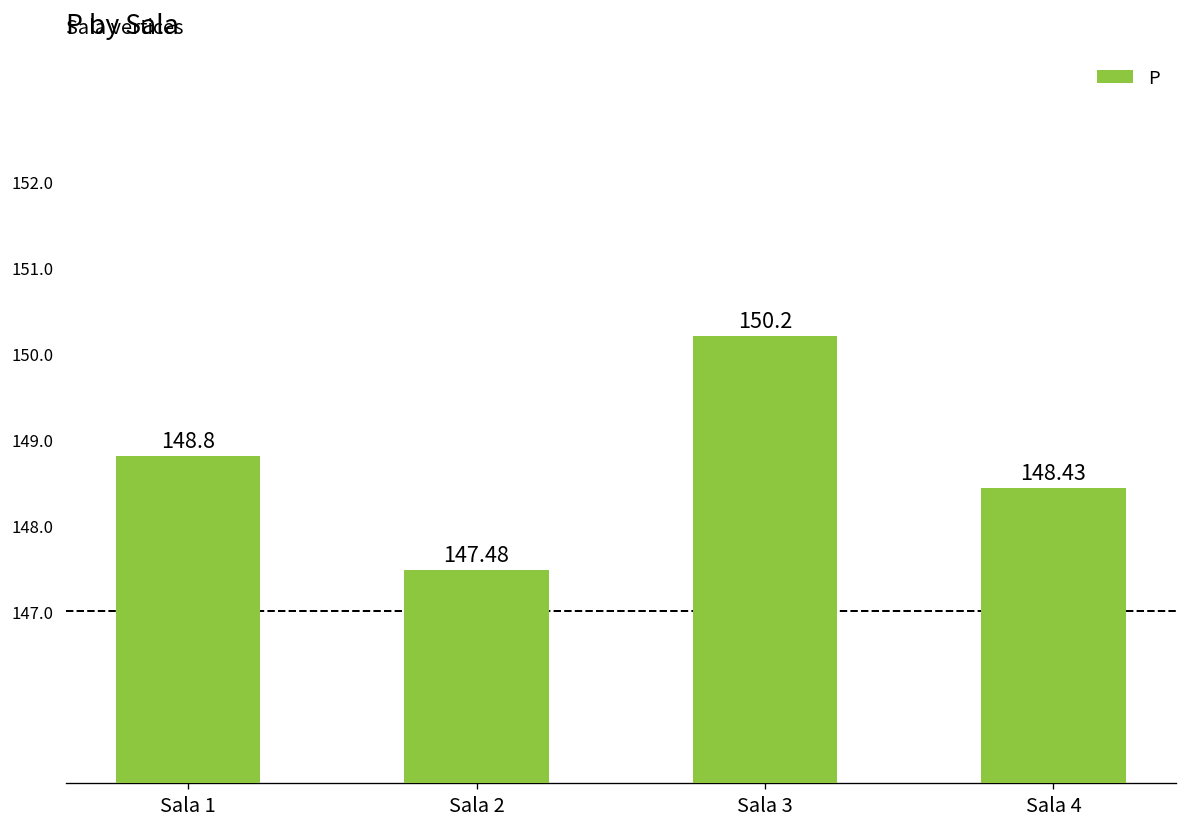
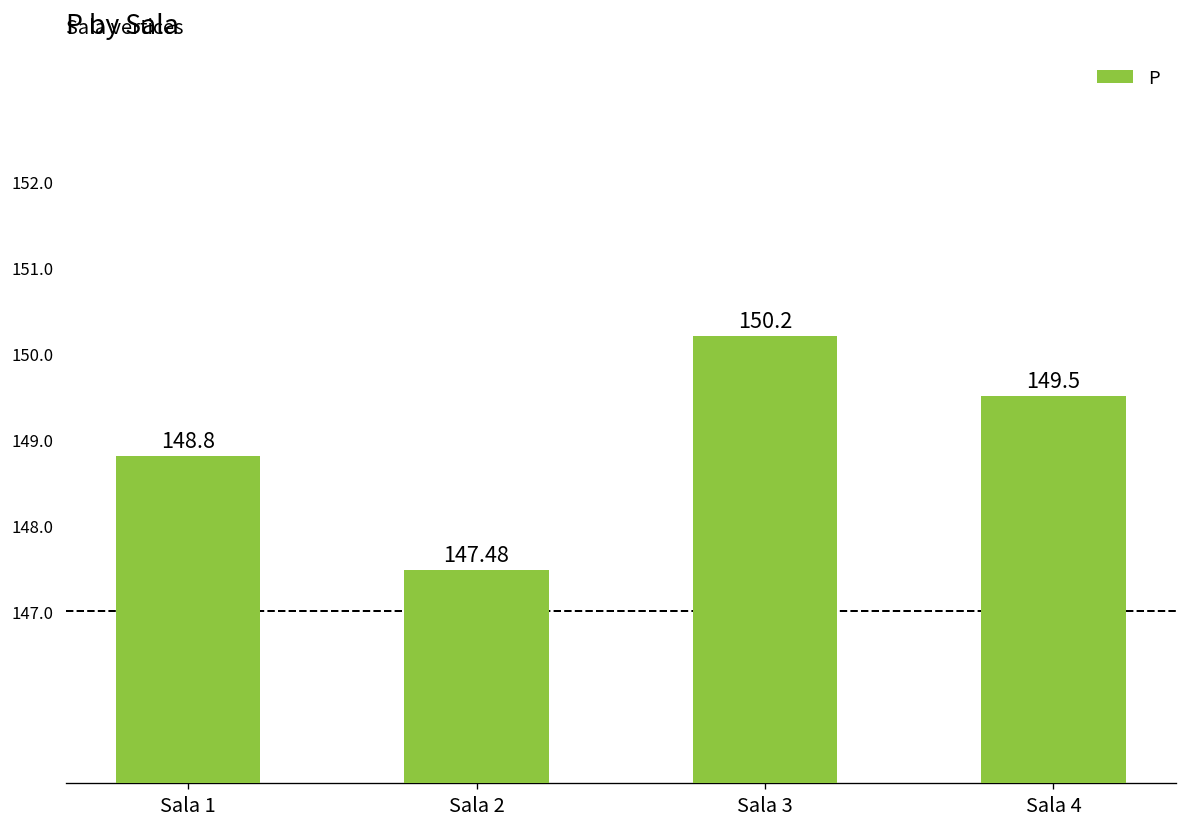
Sala 4: 148.43 -> 149.5
